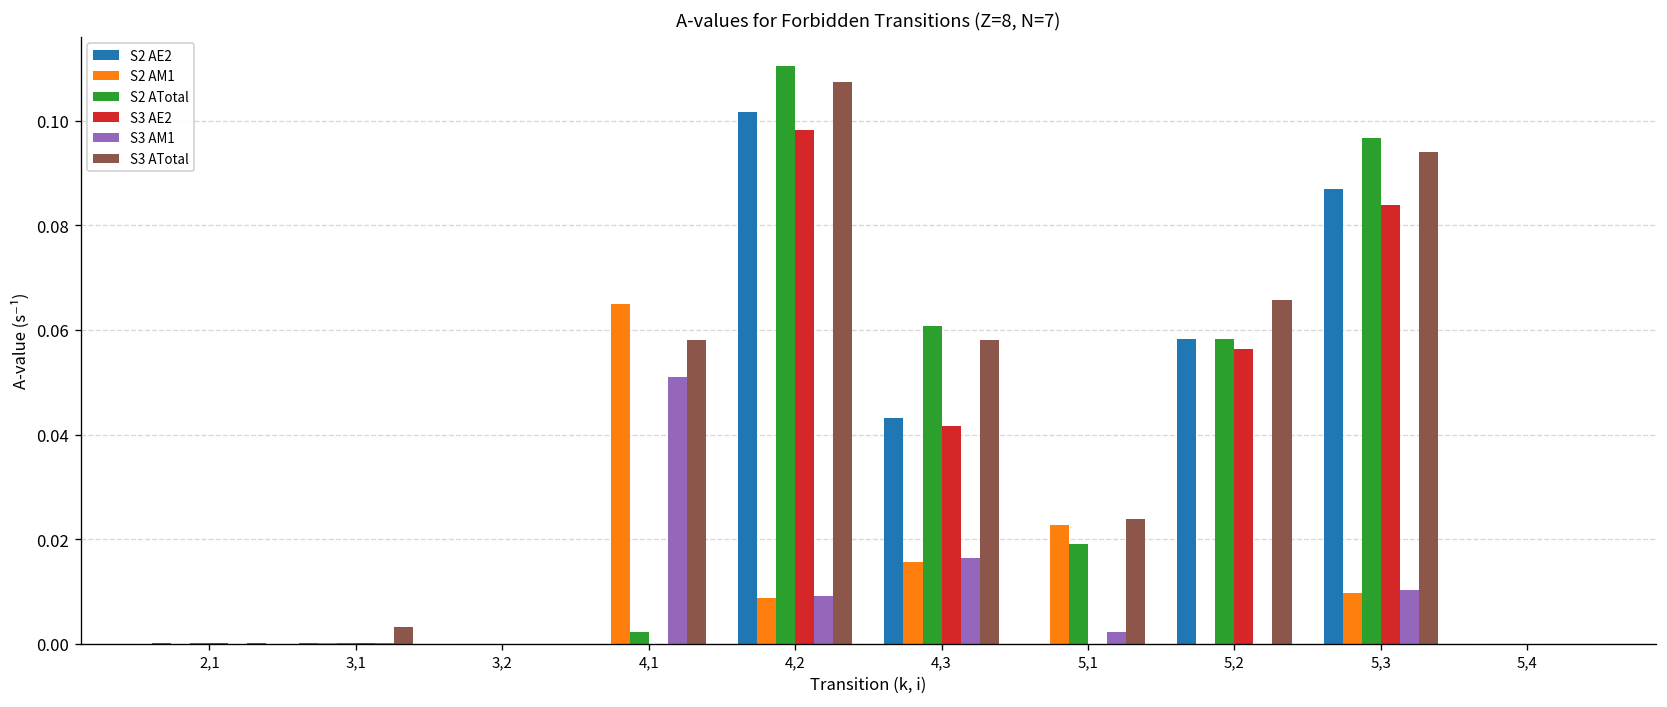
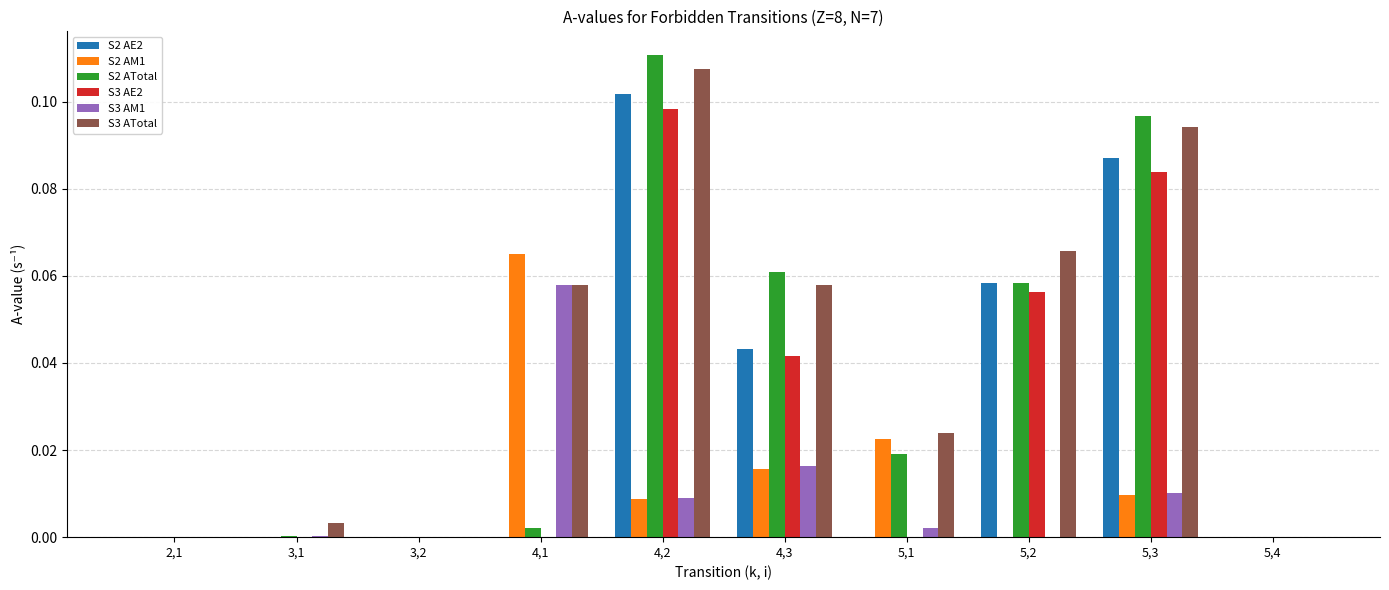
S3 AM1, 4,1: 0.051 -> 0.058
